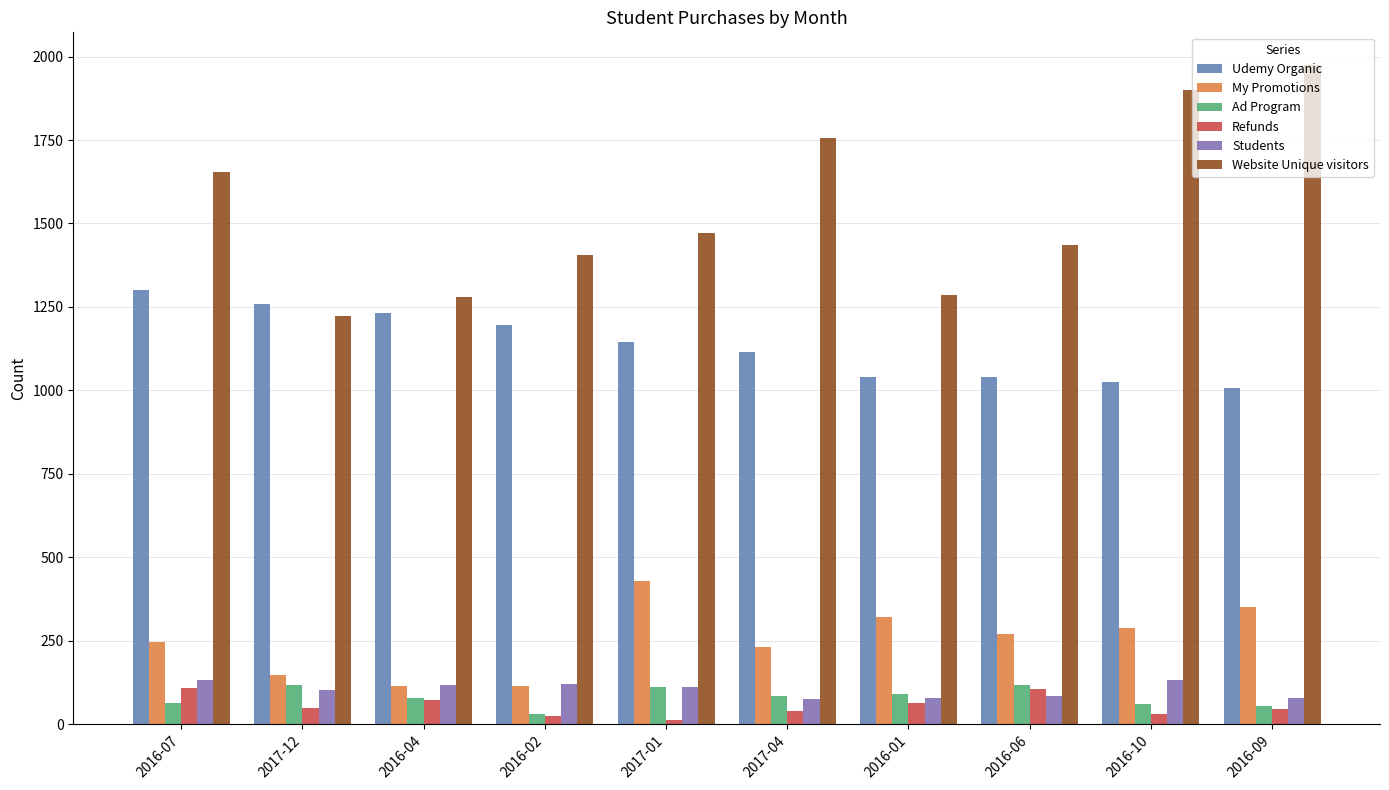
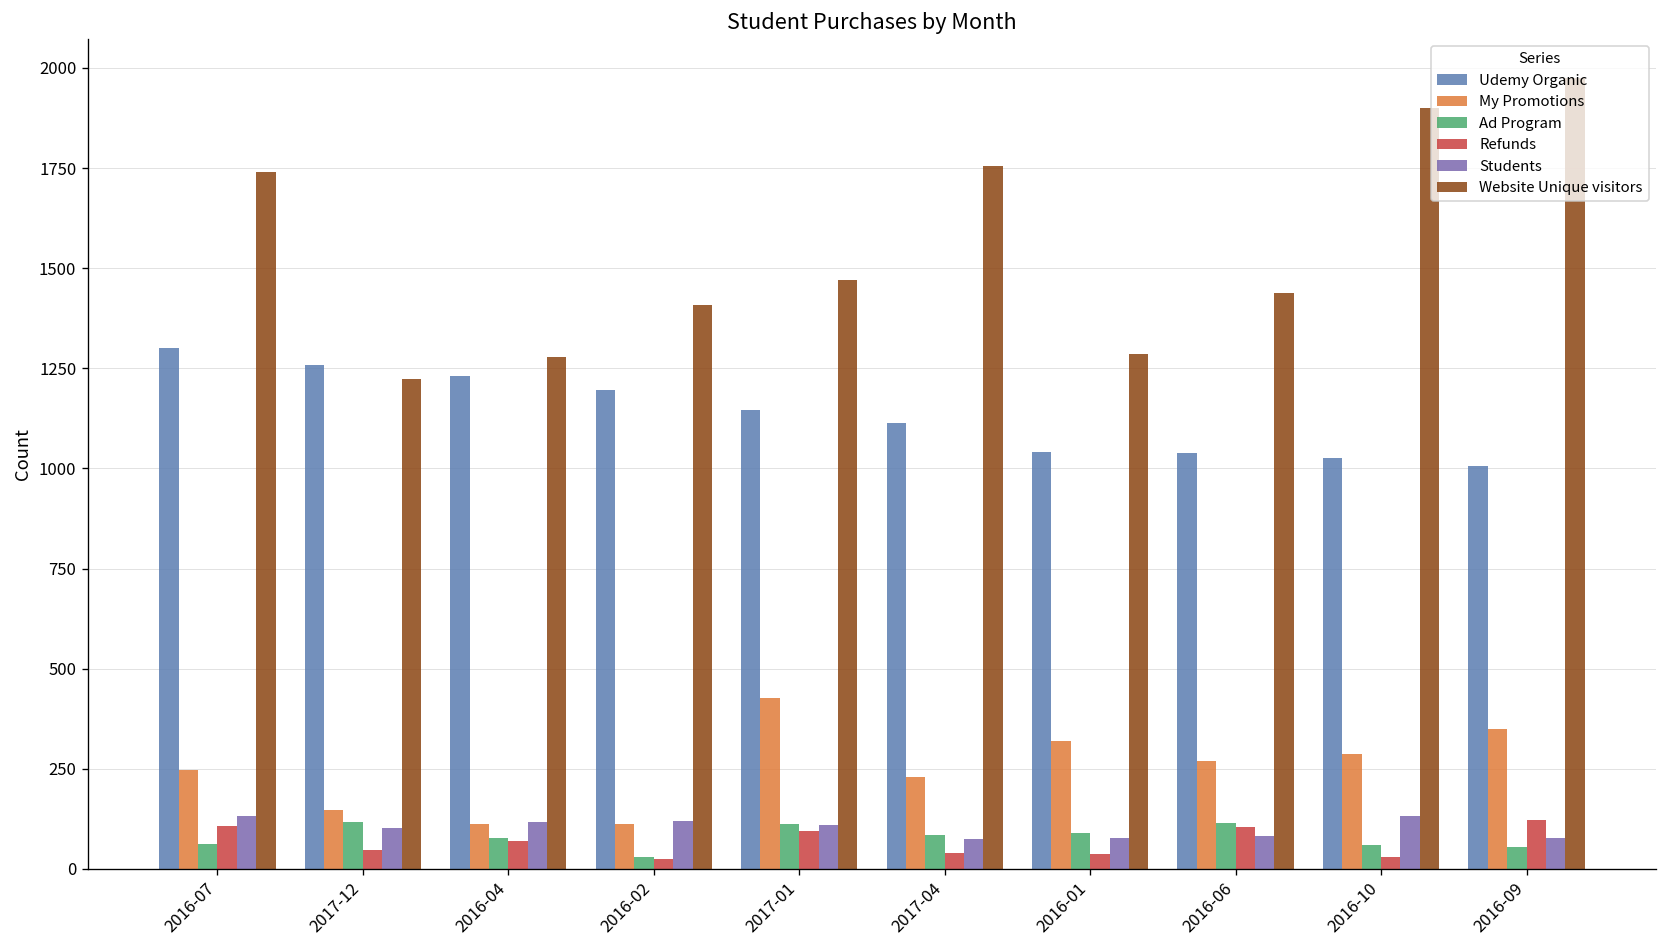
Website Unique visitors, 2016-07: 1650 -> 1740
Refunds, 2017-01: 10 -> 100
Refunds, 2016-01: 60 -> 40
Refunds, 2016-09: 40 -> 120
